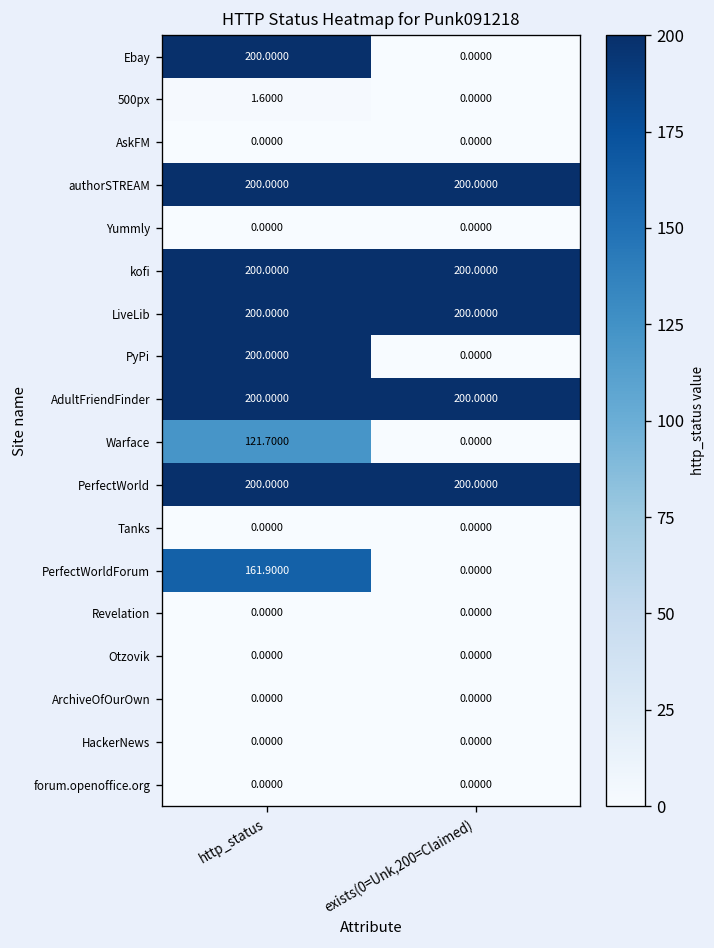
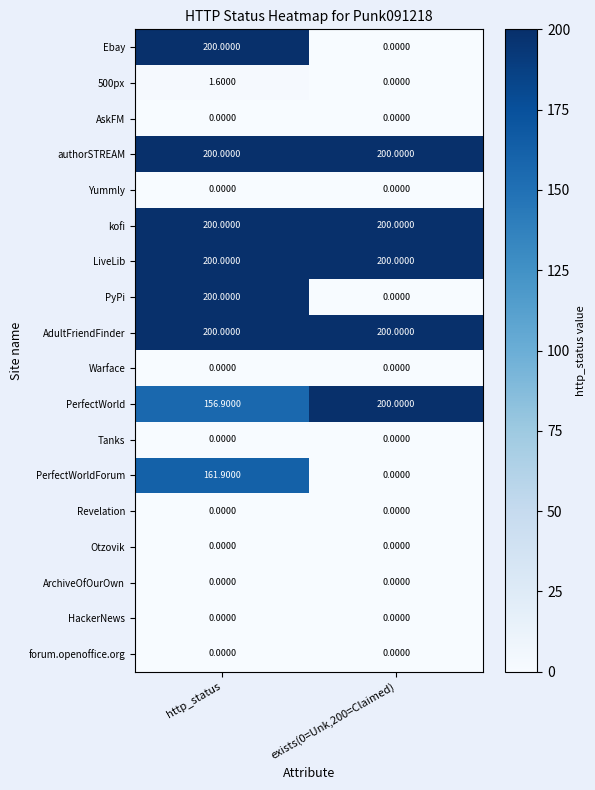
Warface, http_status: 121.7000 -> 0.0000
PerfectWorld, http_status: 200.0000 -> 156.9000
